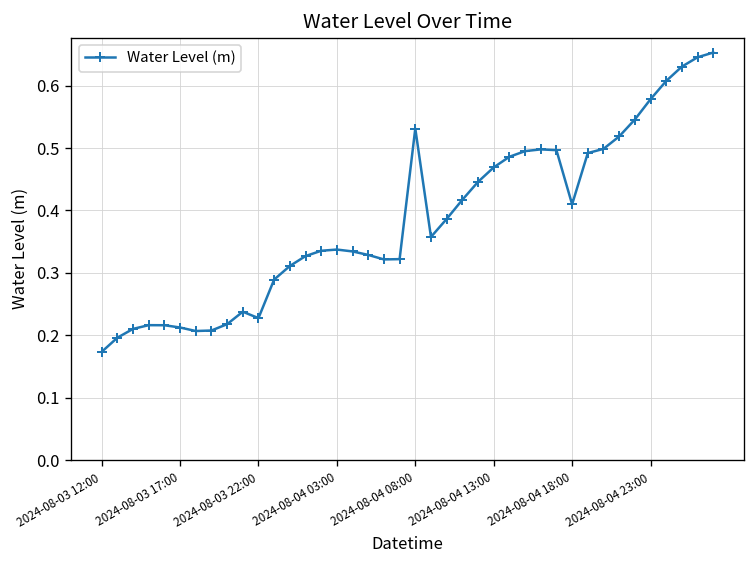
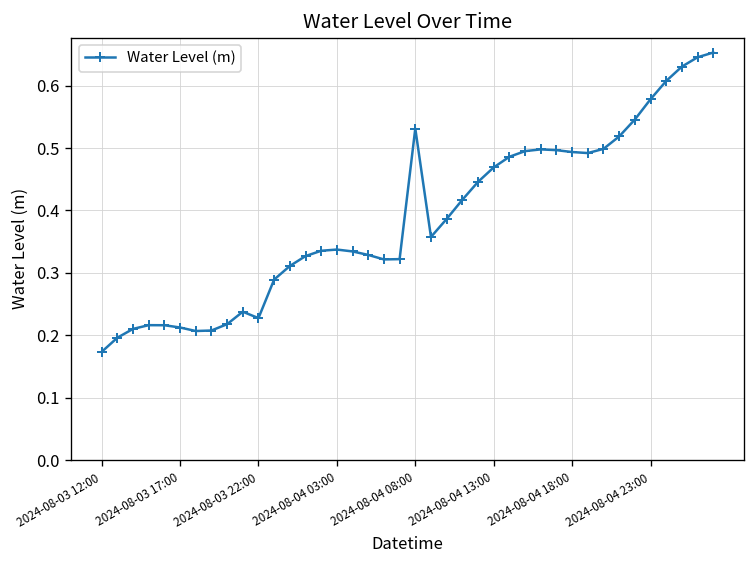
2024-08-04 18:00: 0.41 -> 0.49
